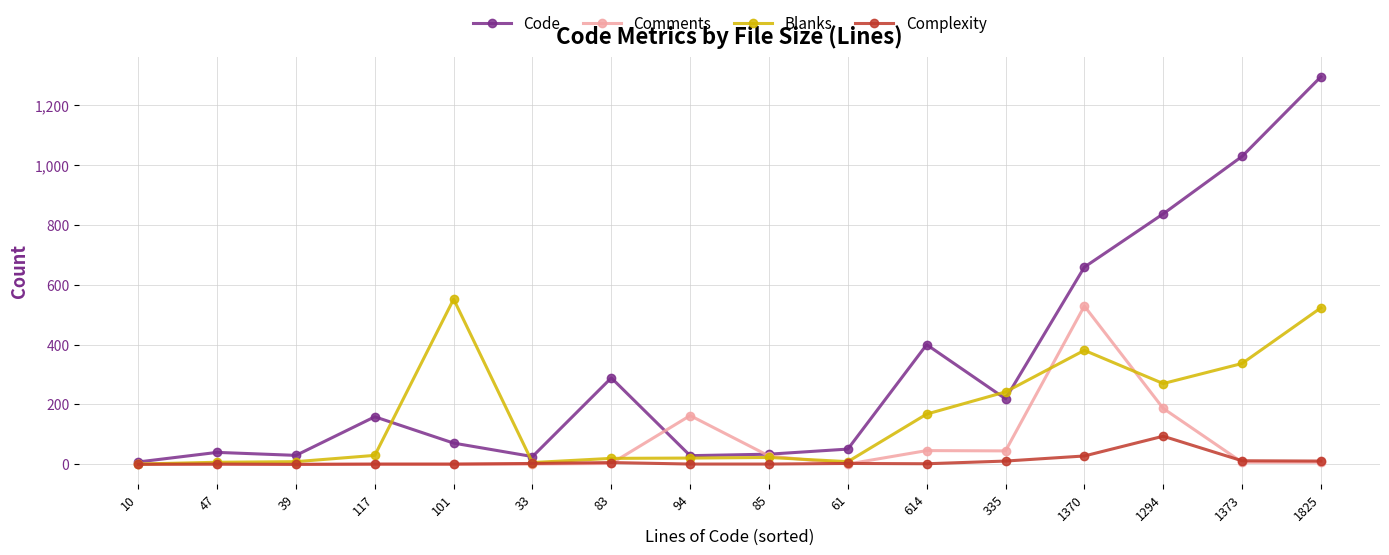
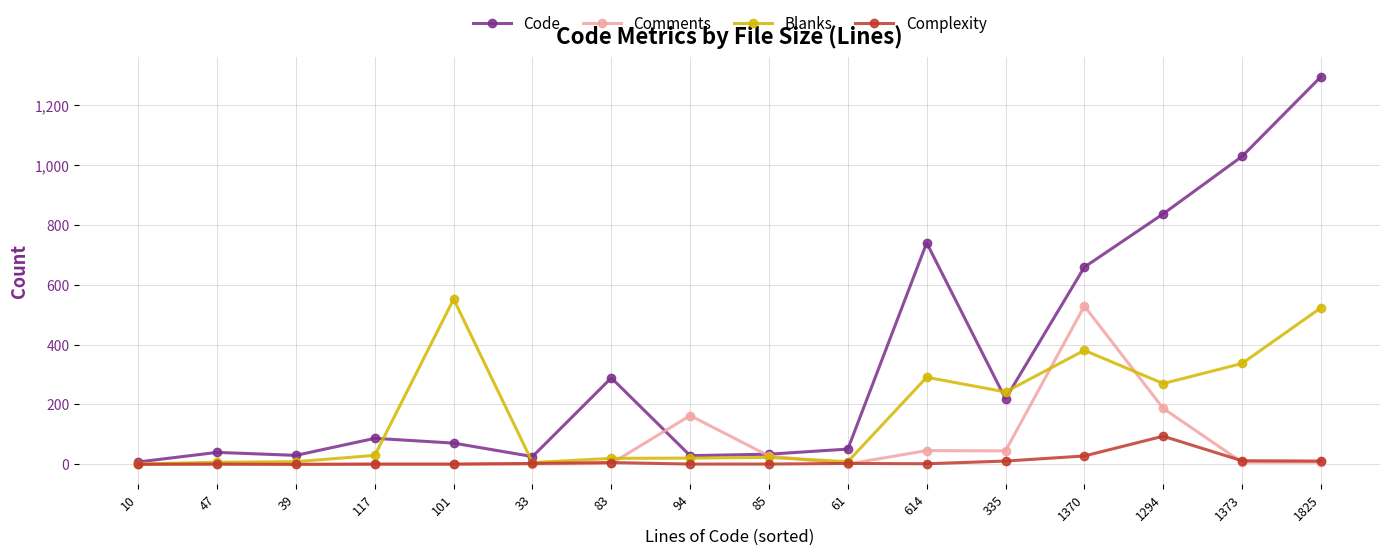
Code, 117: 160 -> 90
Code, 614: 400 -> 740
Blanks, 614: 170 -> 290
